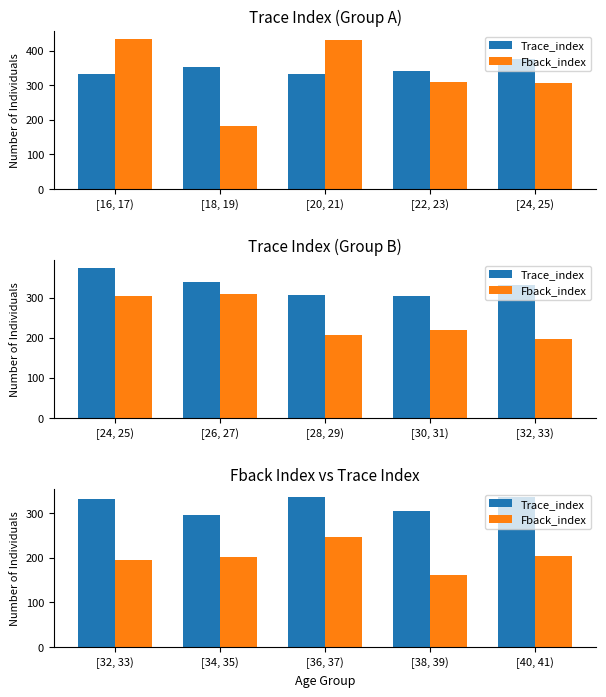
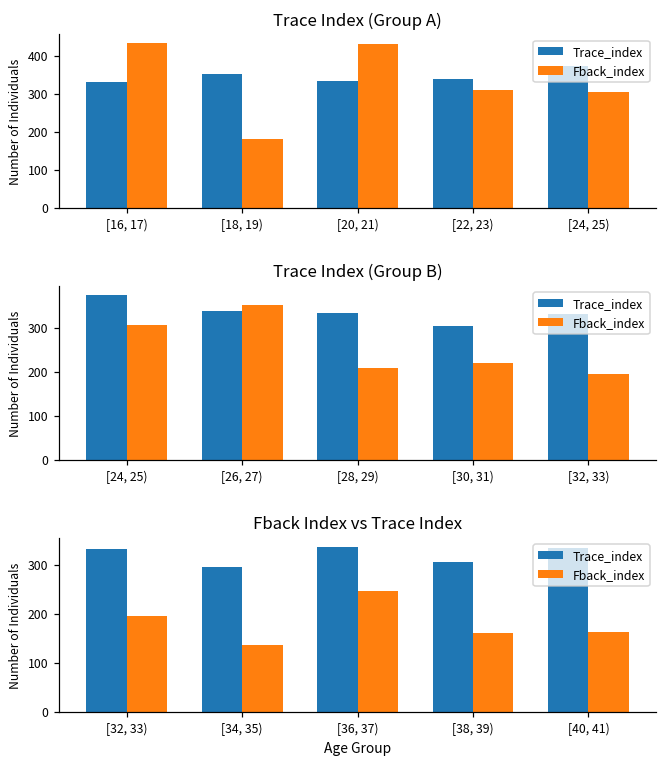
Trace Index (Group B), Fback_index, [26, 27): 310 -> 350
Trace Index (Group B), Trace_index, [28, 29): 310 -> 330
Fback Index vs Trace Index, Fback_index, [34, 35): 200 -> 140
Fback Index vs Trace Index, Fback_index, [40, 41): 200 -> 160
